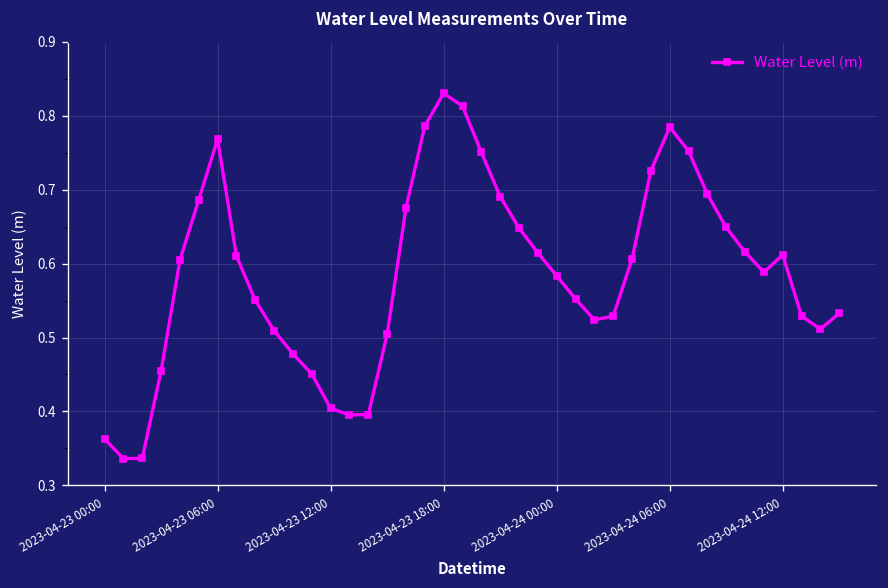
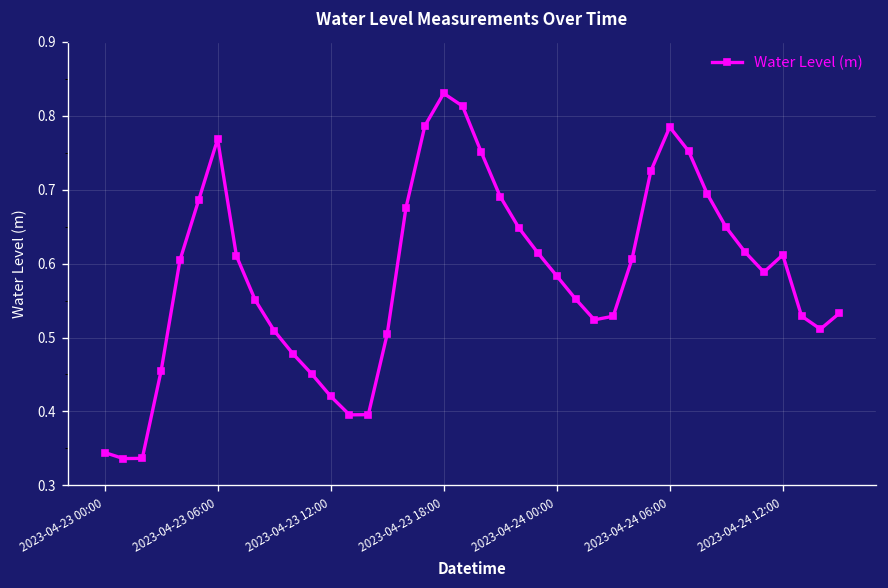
2023-04-23 00:00: 0.36 -> 0.34
2023-04-23 12:00: 0.40 -> 0.42
